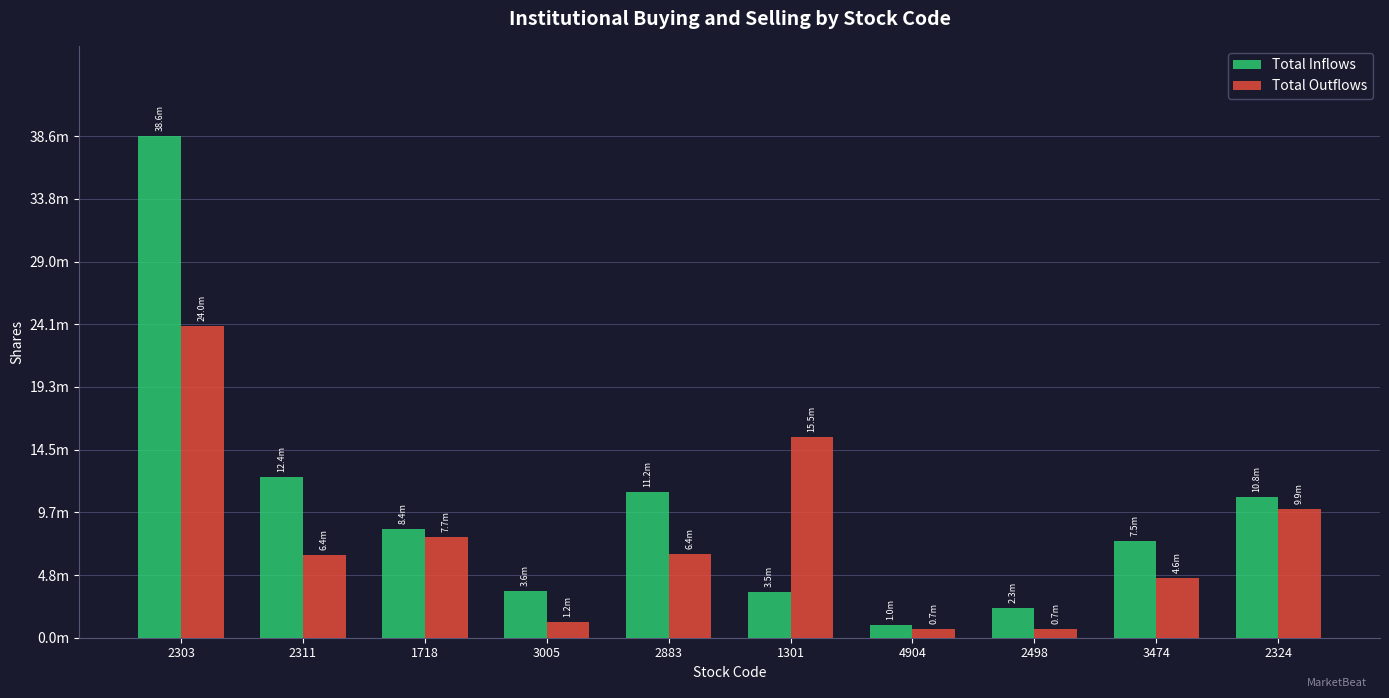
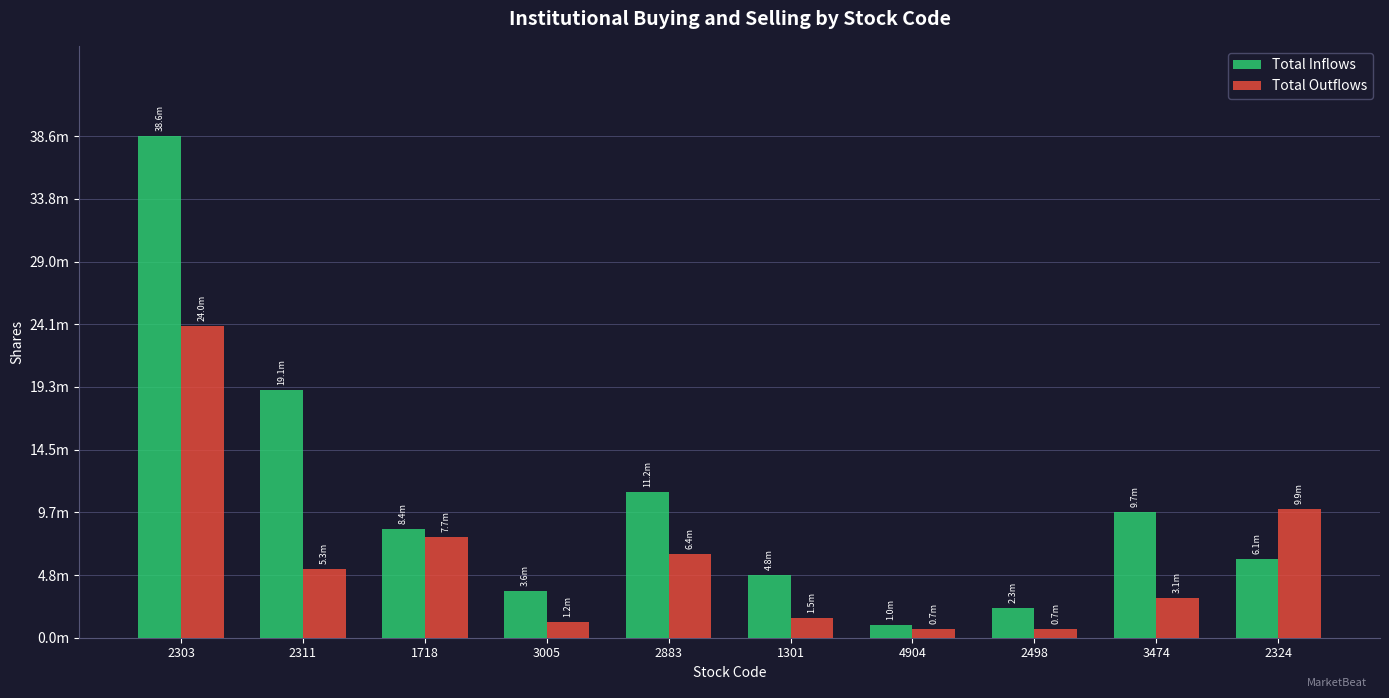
Total Inflows, 2311: 12.4m -> 19.1m
Total Outflows, 2311: 6.4m -> 5.3m
Total Inflows, 1301: 3.5m -> 4.8m
Total Outflows, 1301: 15.5m -> 1.5m
Total Inflows, 3474: 7.5m -> 9.7m
Total Outflows, 3474: 4.6m -> 3.1m
Total Inflows, 2324: 10.8m -> 6.1m
